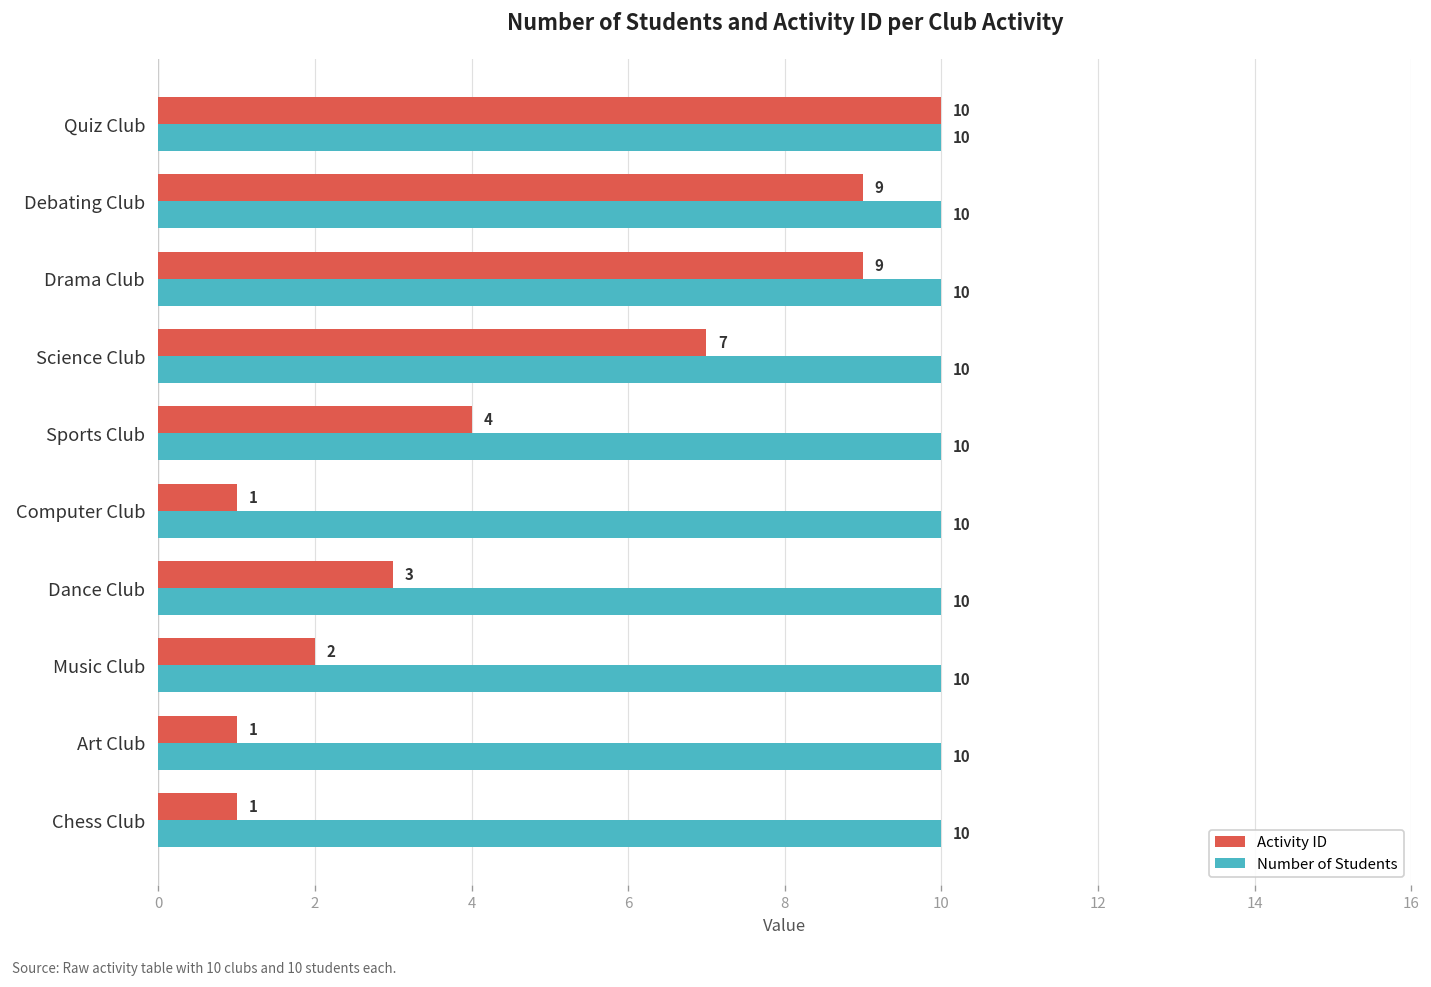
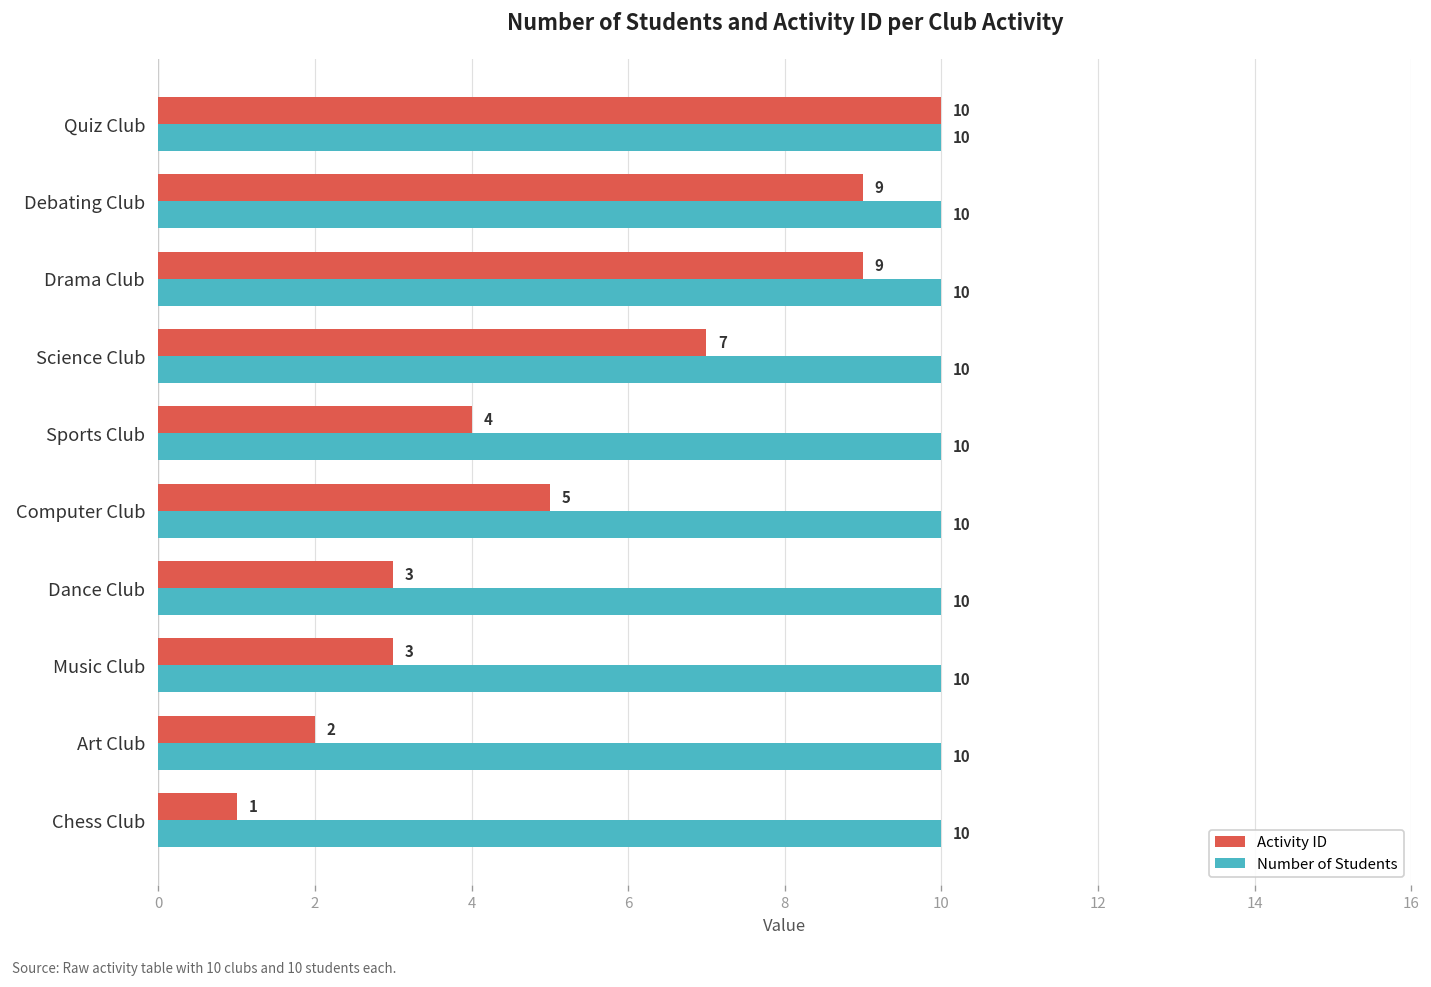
Activity ID, Computer Club: 1 -> 5
Activity ID, Music Club: 2 -> 3
Activity ID, Art Club: 1 -> 2
